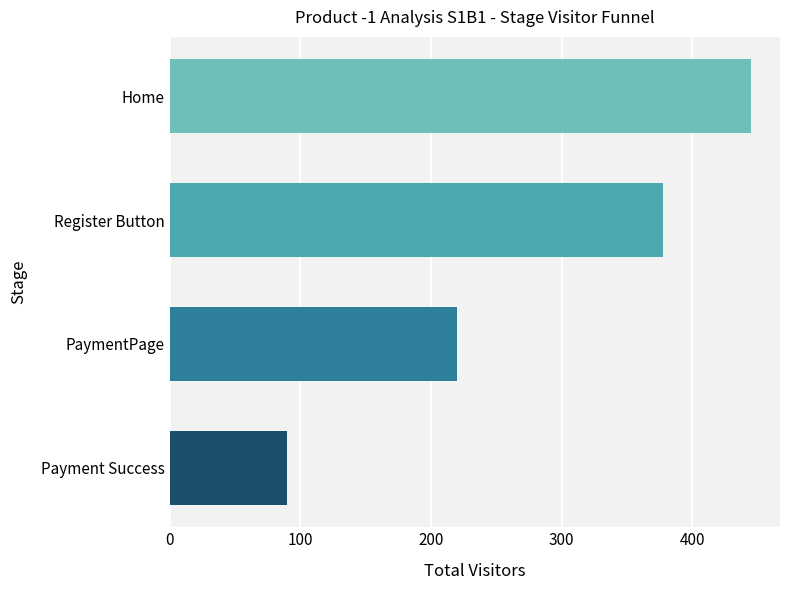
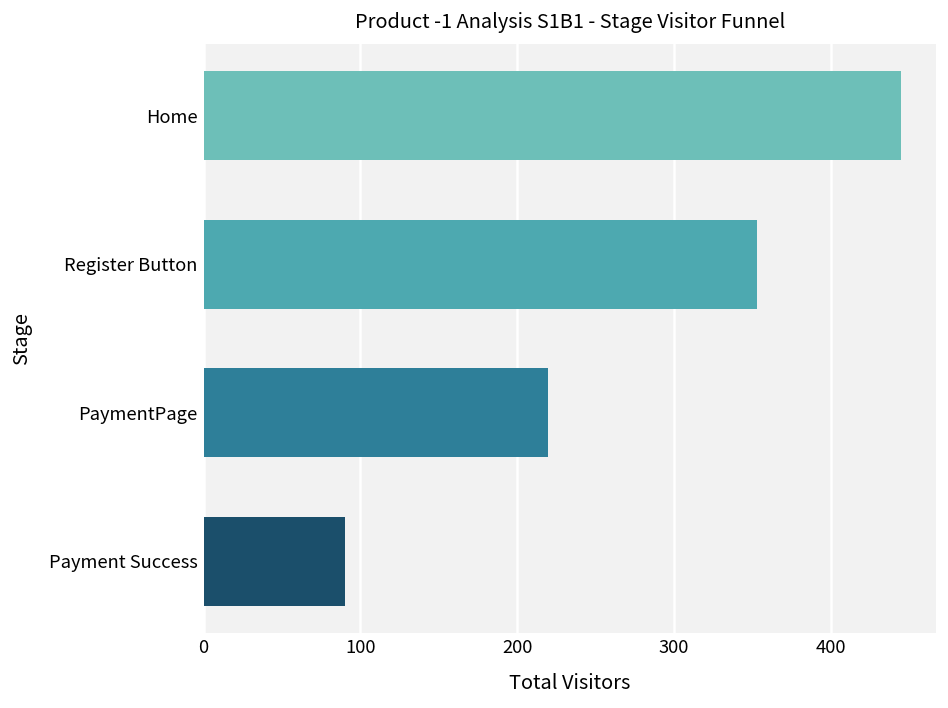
Register Button: 378 -> 353
